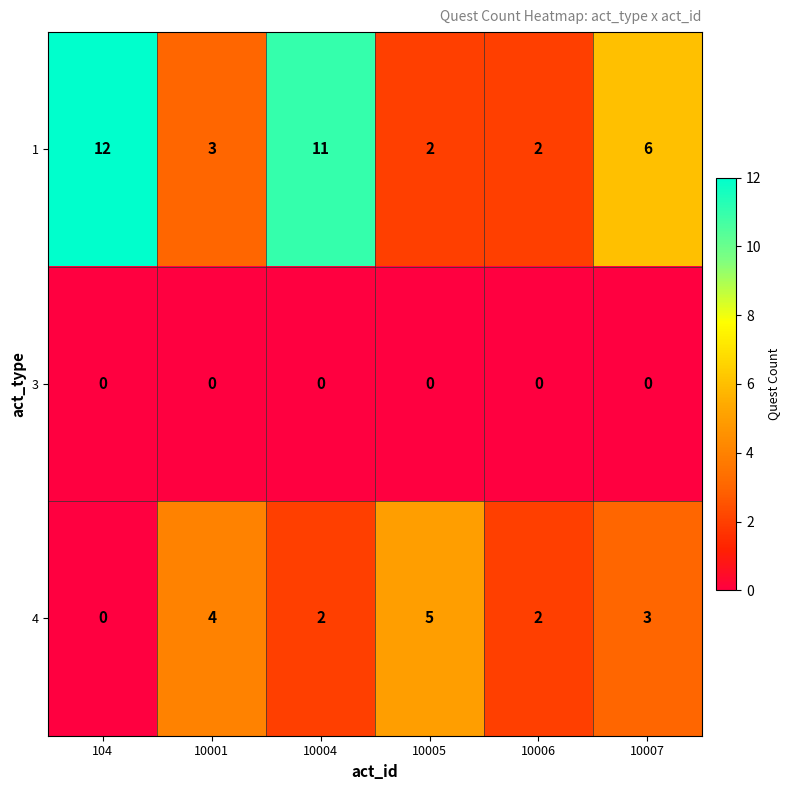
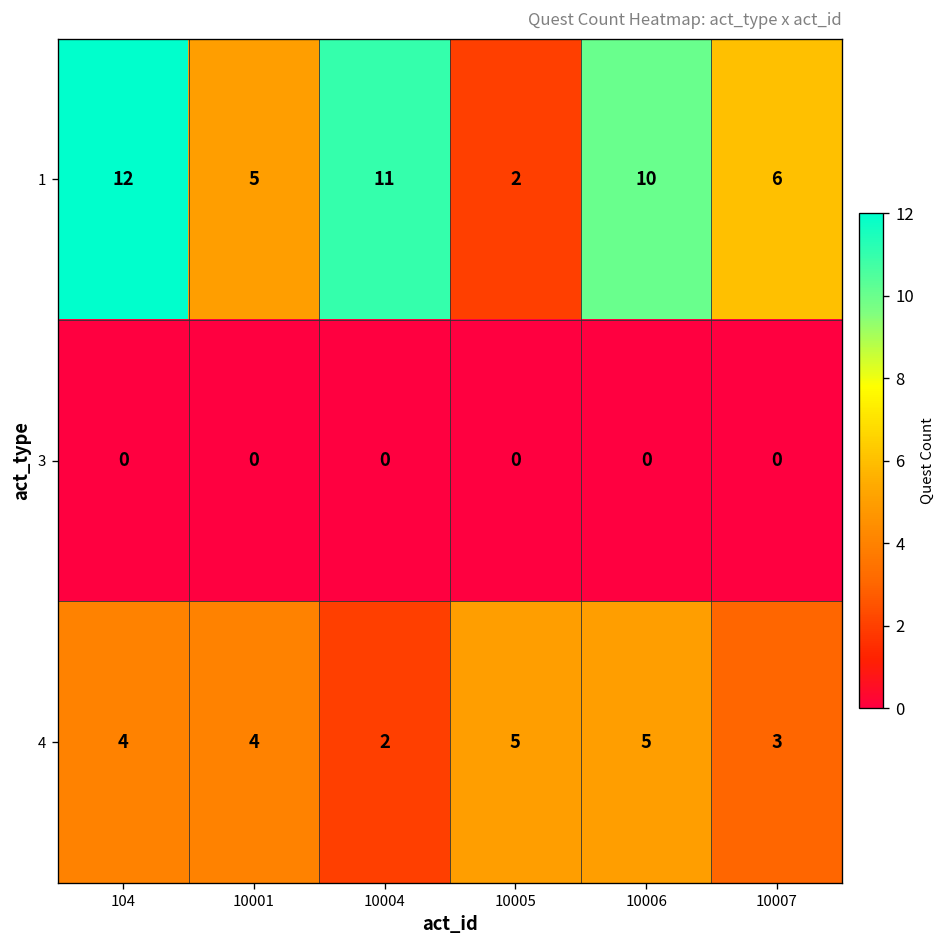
1, 10001: 3 -> 5
1, 10006: 2 -> 10
4, 104: 0 -> 4
4, 10006: 2 -> 5
